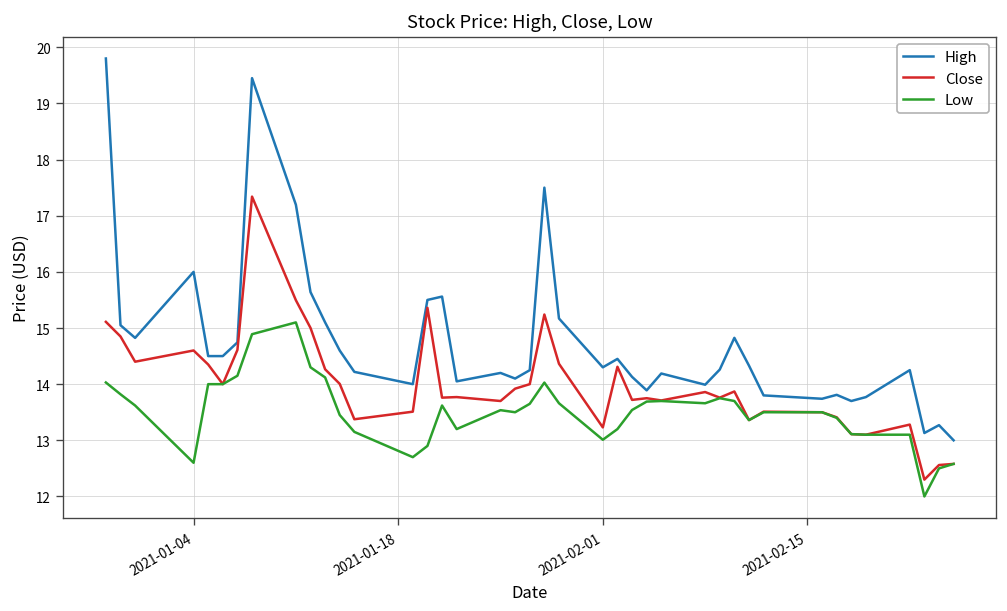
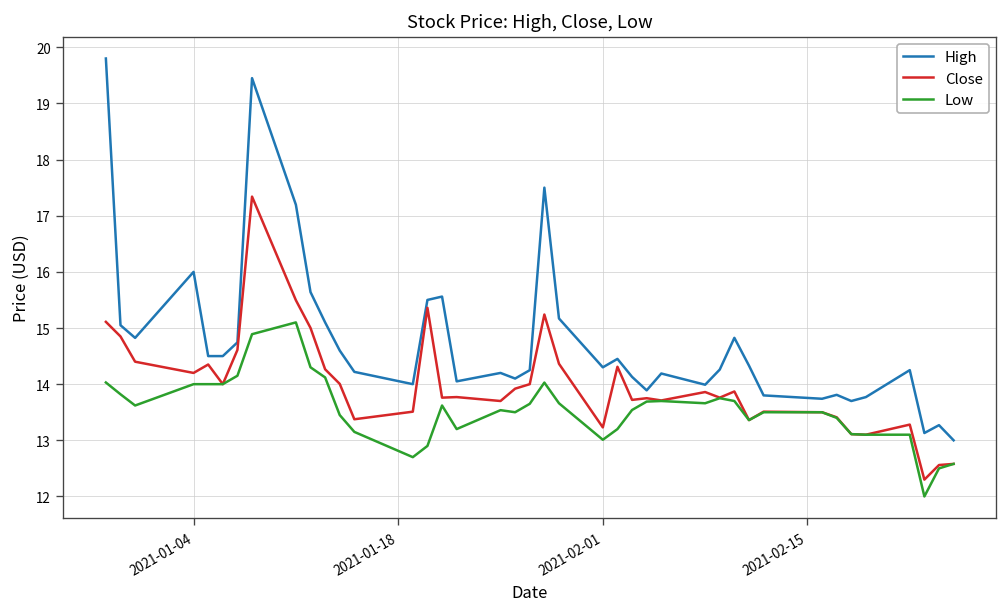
Close, 2021-01-04: 14.6 -> 14.2
Low, 2021-01-04: 12.6 -> 14.0
